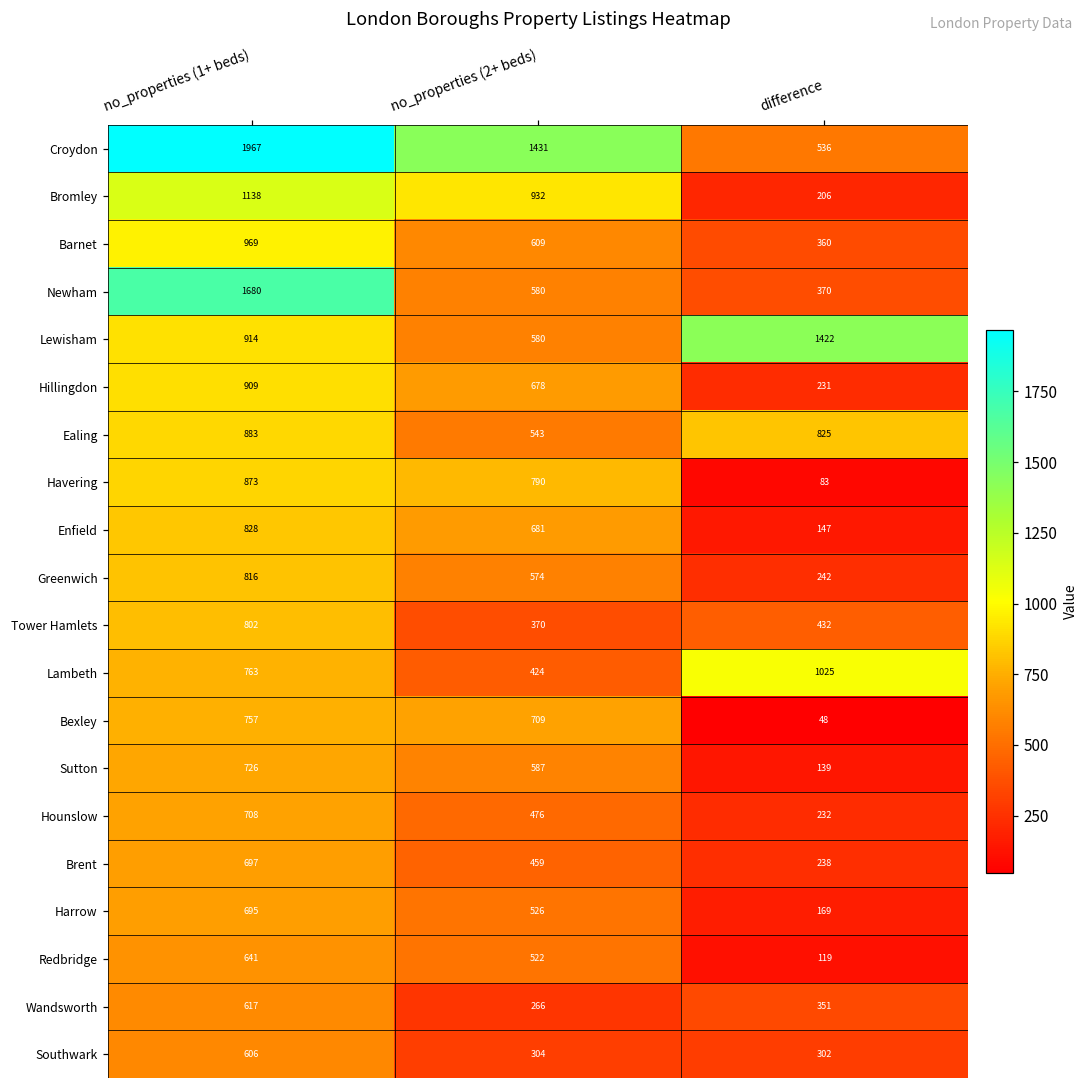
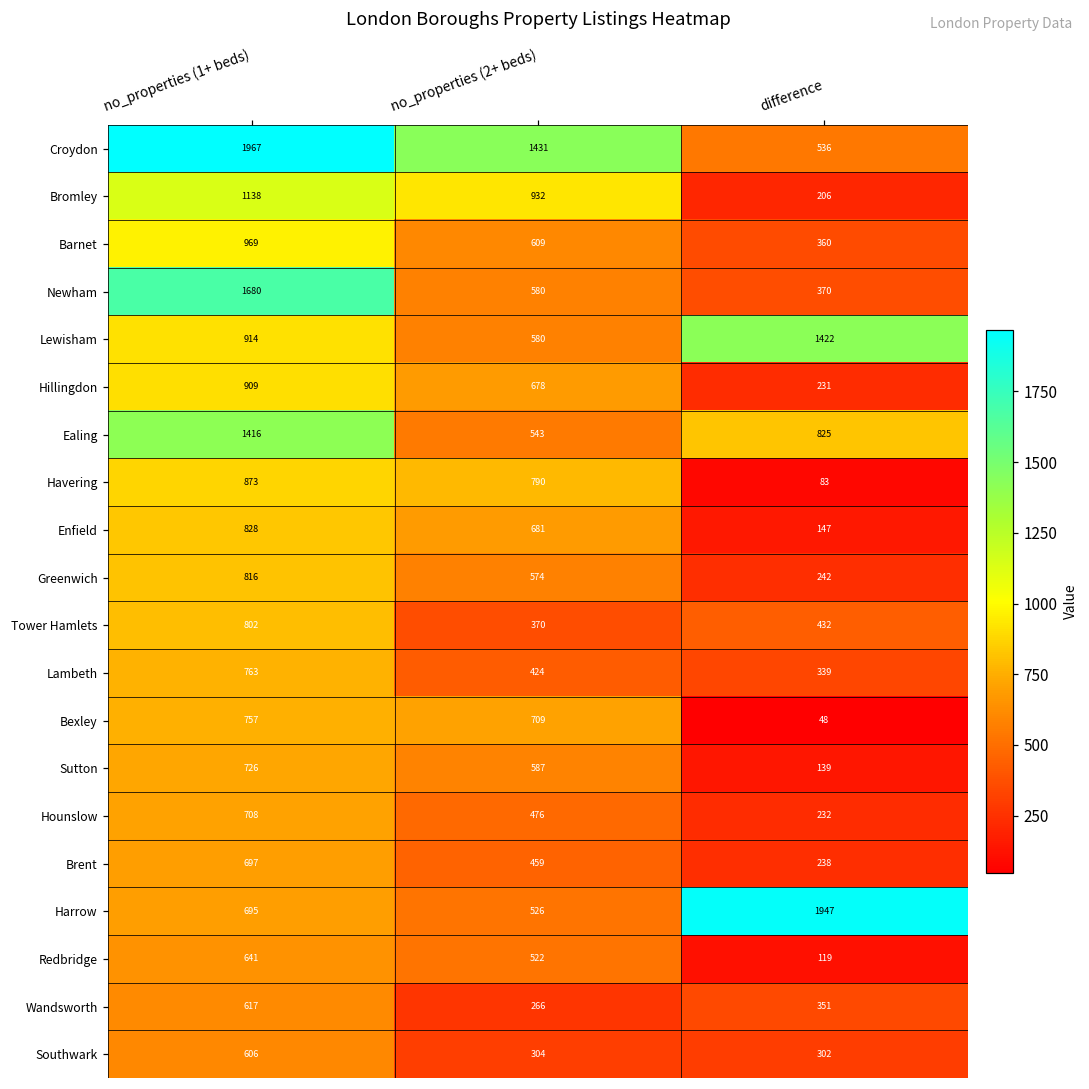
Ealing, no_properties (1+ beds): 883 -> 1416
Lambeth, difference: 1025 -> 339
Harrow, difference: 169 -> 1947
